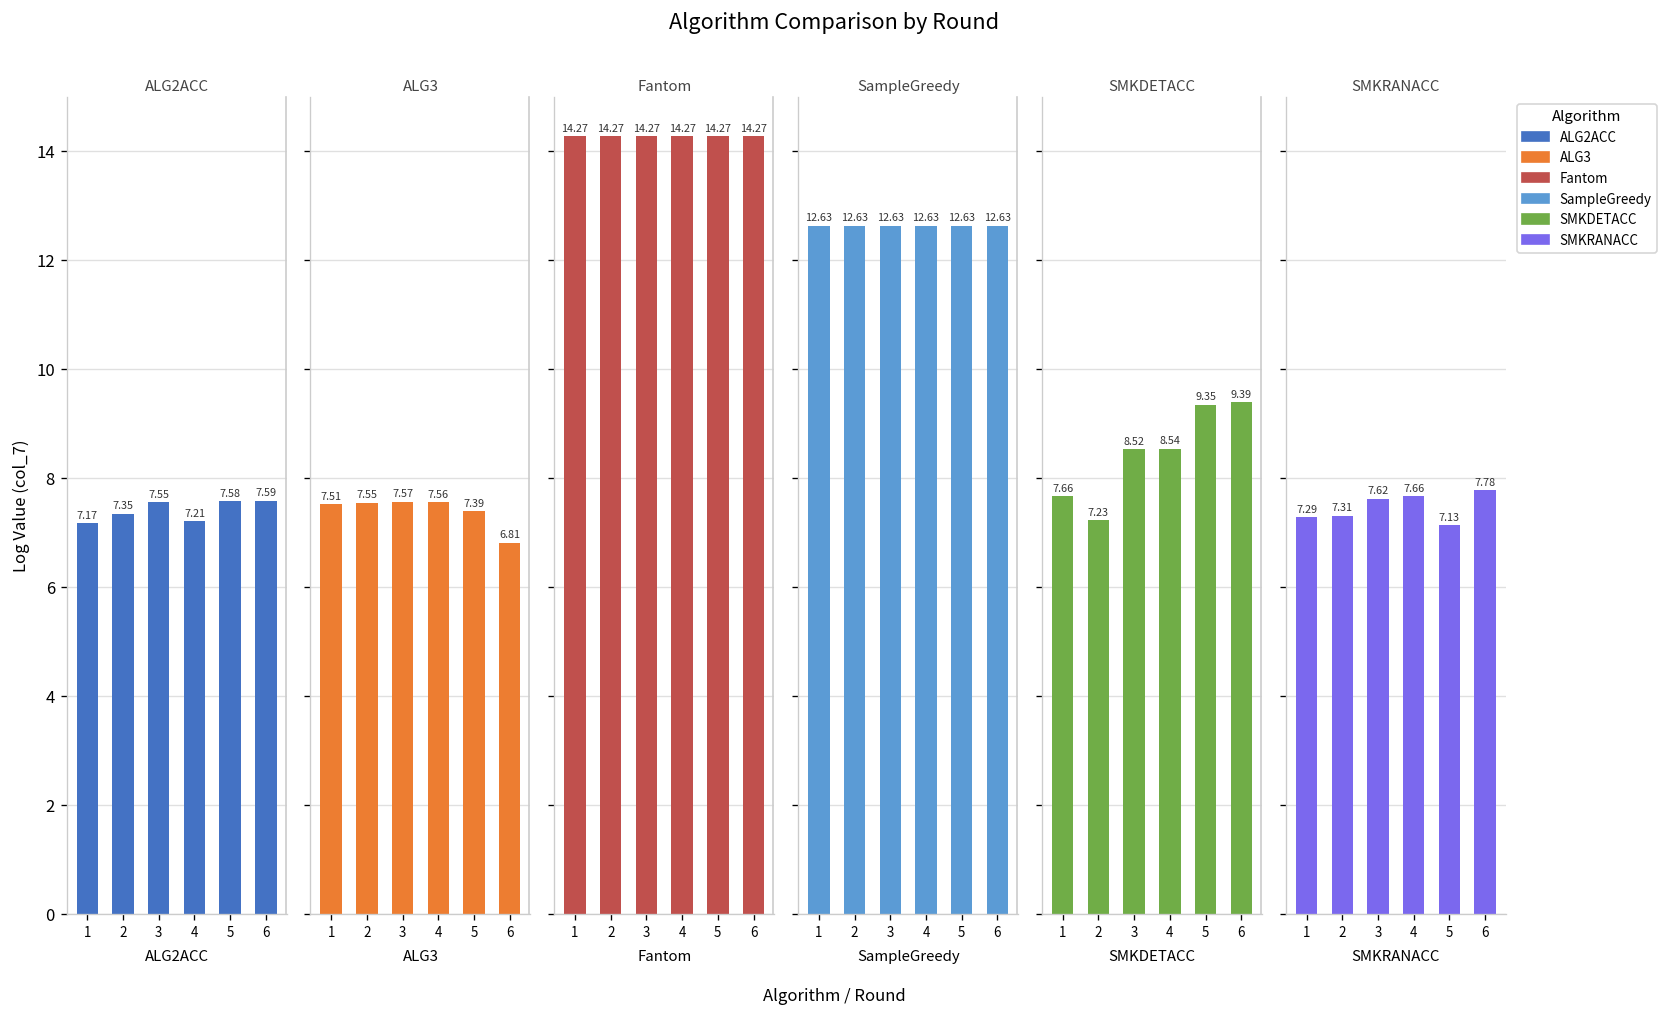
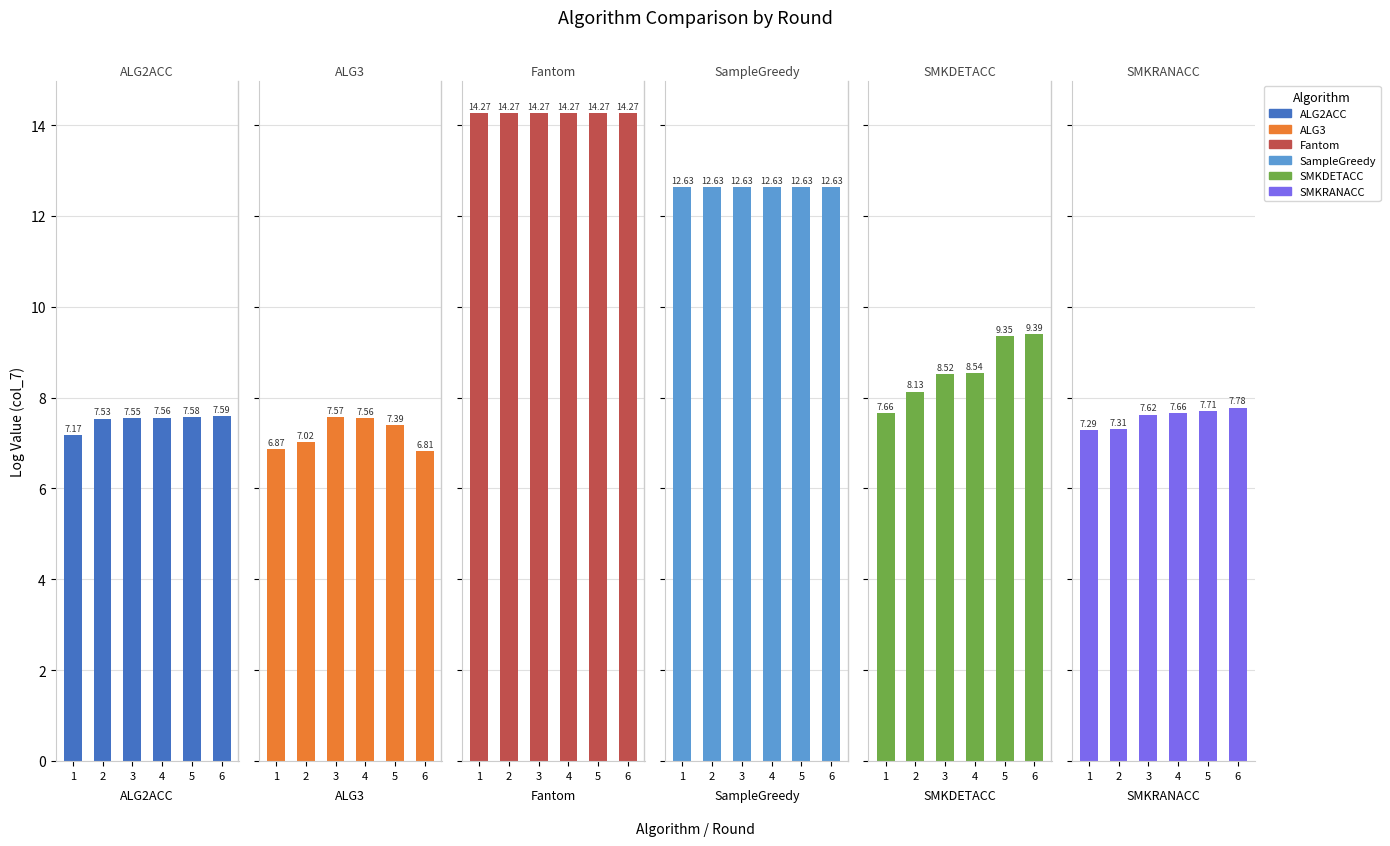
ALG2ACC, 2: 7.35 -> 7.53
ALG2ACC, 4: 7.21 -> 7.56
ALG3, 1: 7.51 -> 6.87
ALG3, 2: 7.55 -> 7.02
SMKDETACC, 2: 7.23 -> 8.13
SMKRANACC, 5: 7.13 -> 7.71
